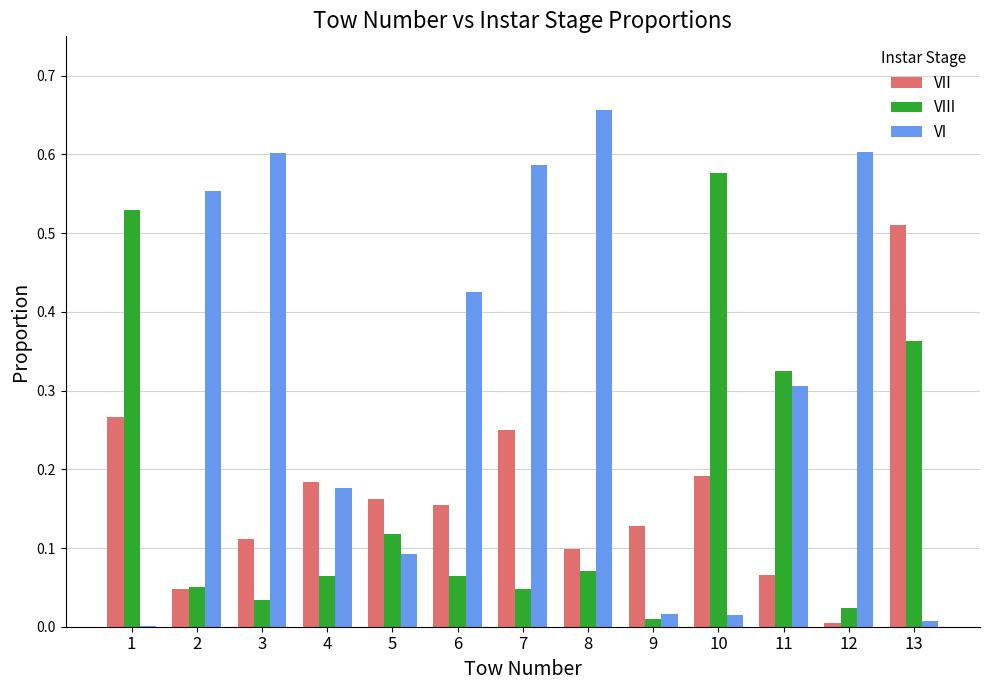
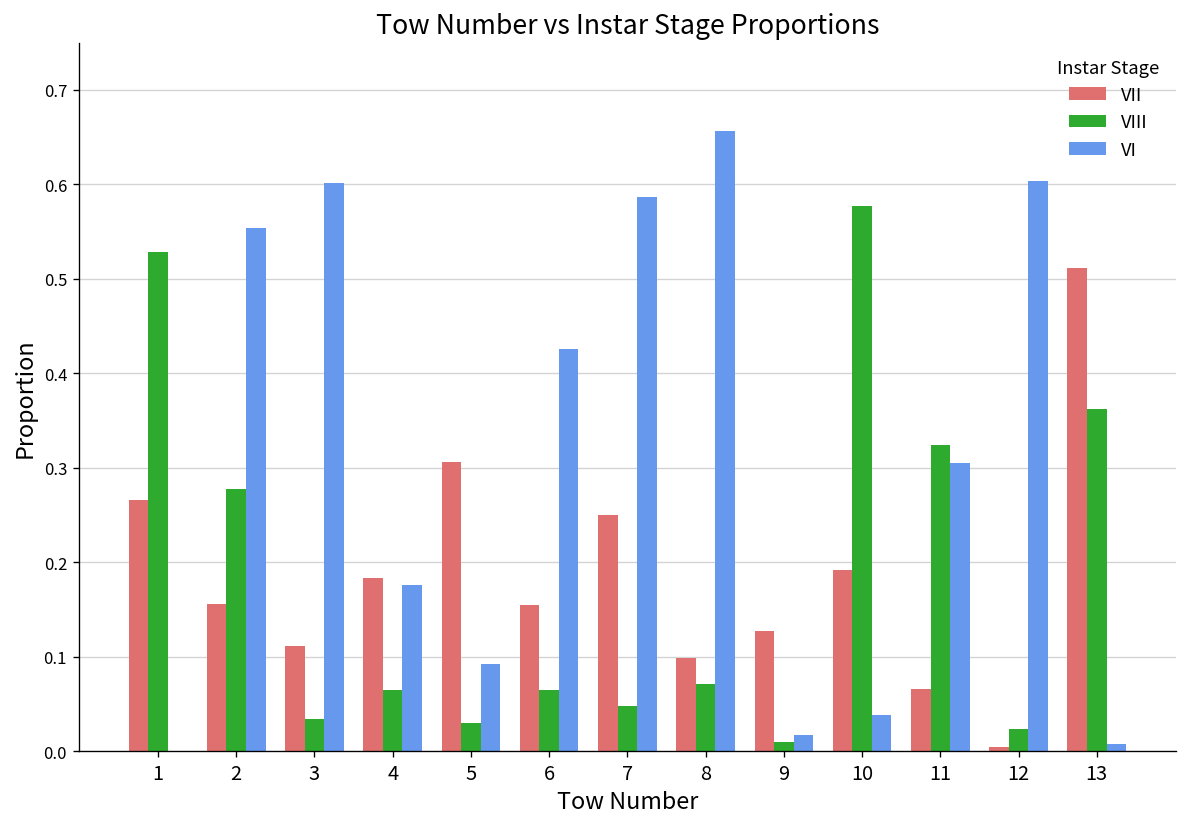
VII, 2: 0.05 -> 0.16
VIII, 2: 0.05 -> 0.28
VII, 5: 0.16 -> 0.31
VIII, 5: 0.12 -> 0.03
VI, 10: 0.01 -> 0.04
